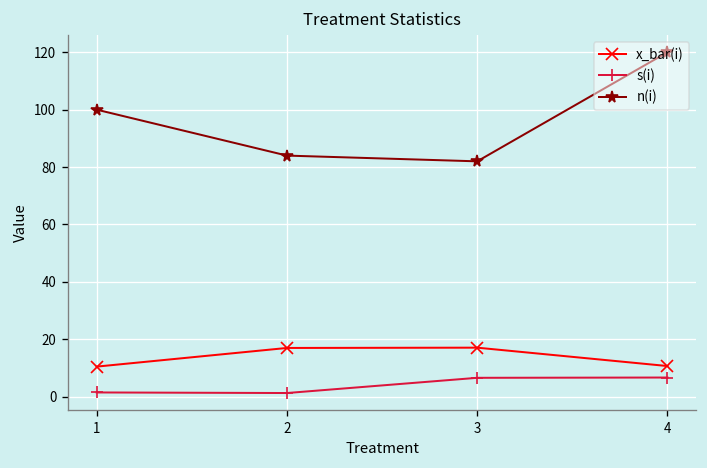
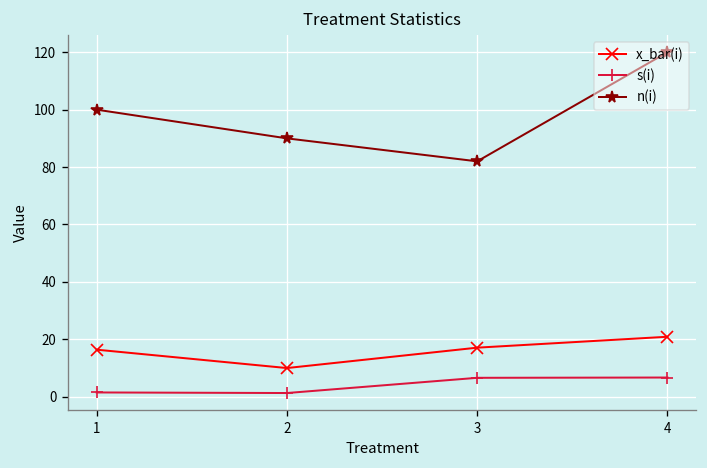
x_bar(i), 1: 11 -> 16
x_bar(i), 2: 17 -> 10
n(i), 2: 84 -> 90
x_bar(i), 4: 11 -> 21
